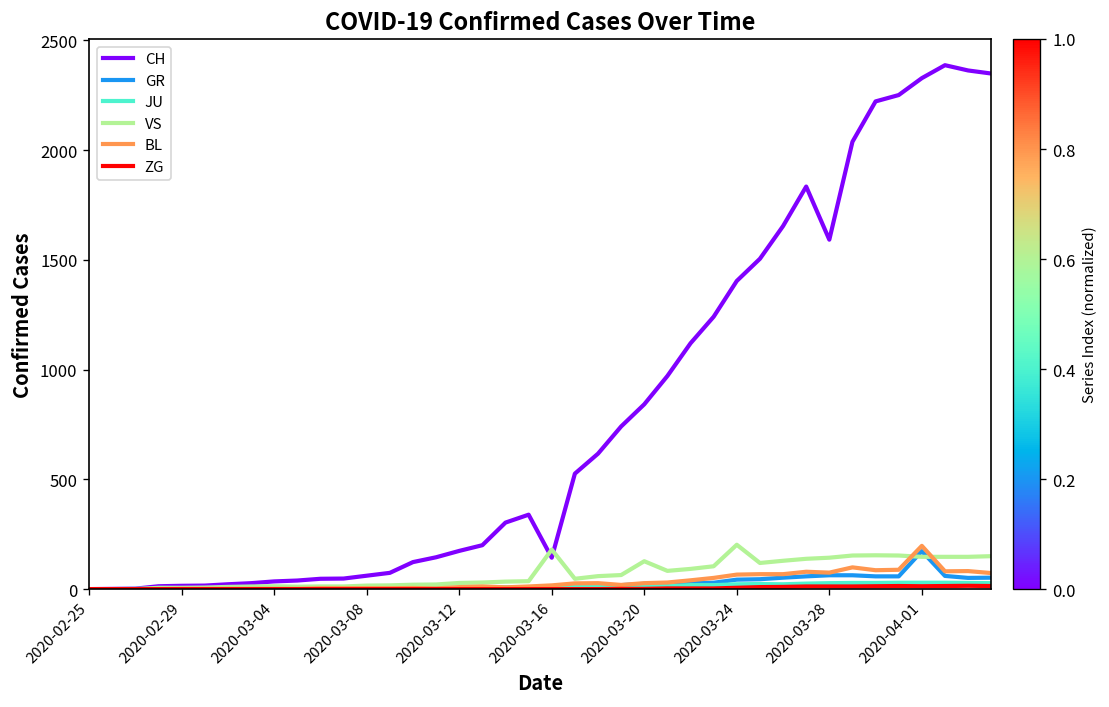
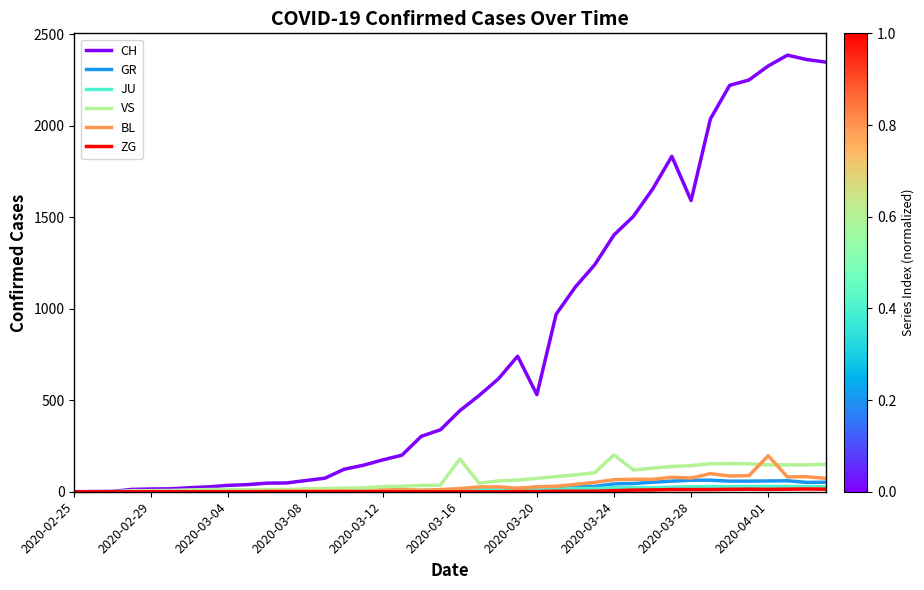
CH, 2020-03-16: 140 -> 440
CH, 2020-03-20: 840 -> 530
VS, 2020-03-20: 130 -> 70
GR, 2020-04-01: 170 -> 60
